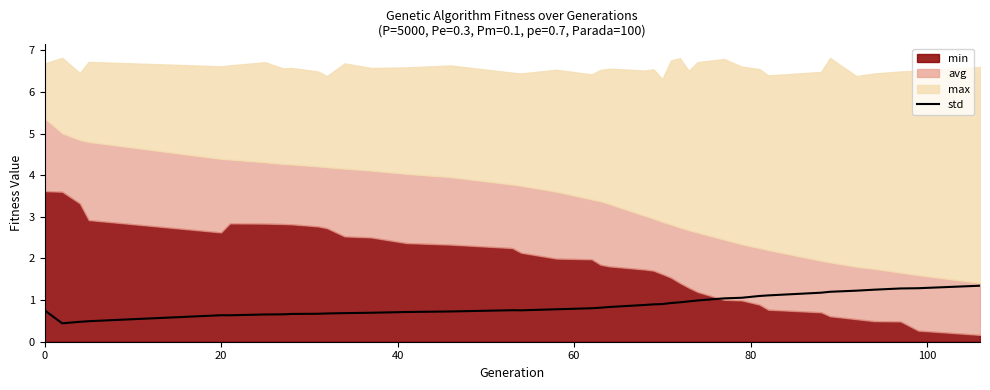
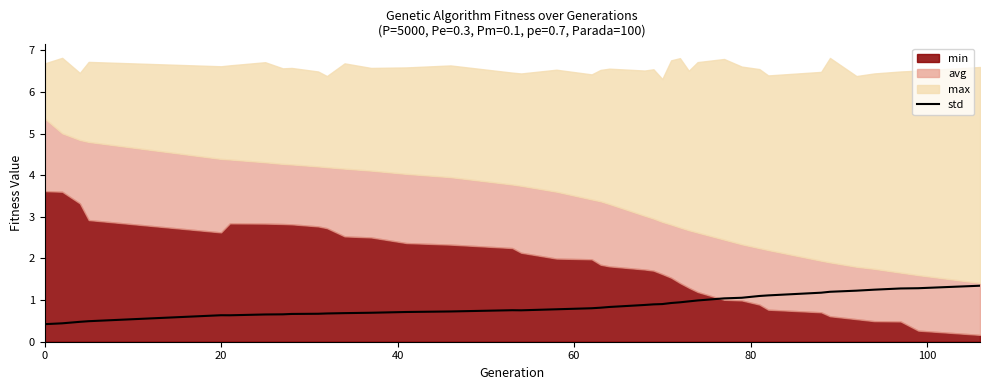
std, 0: 0.8 -> 0.4
